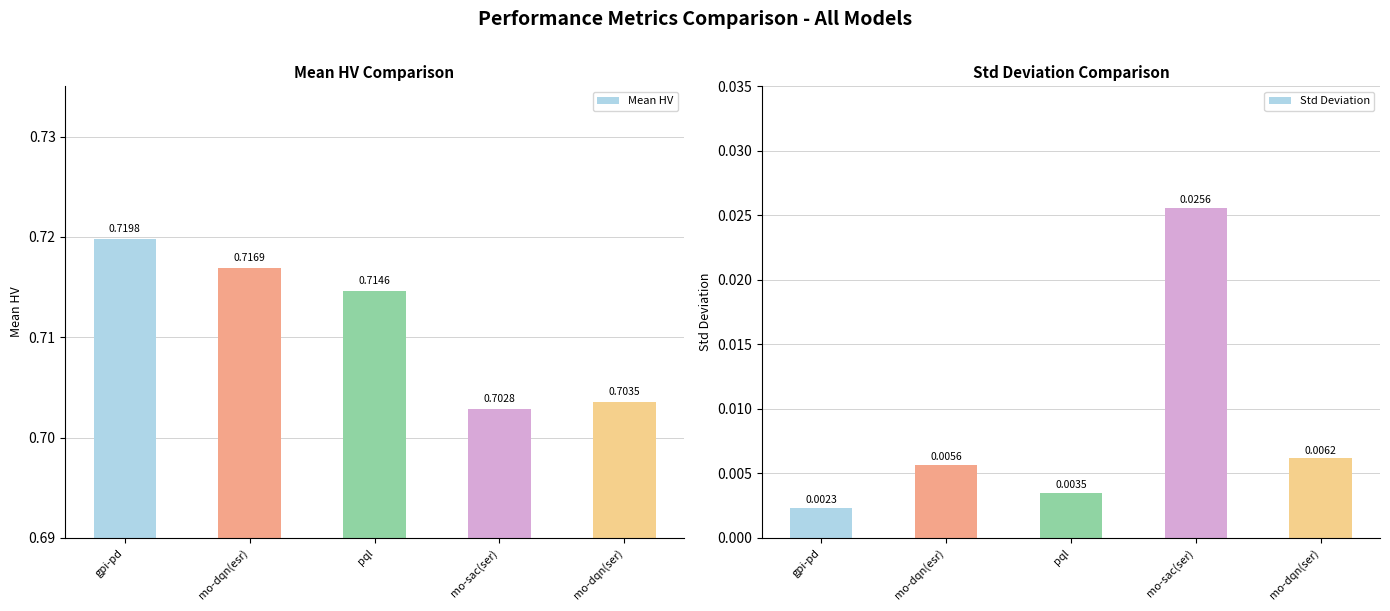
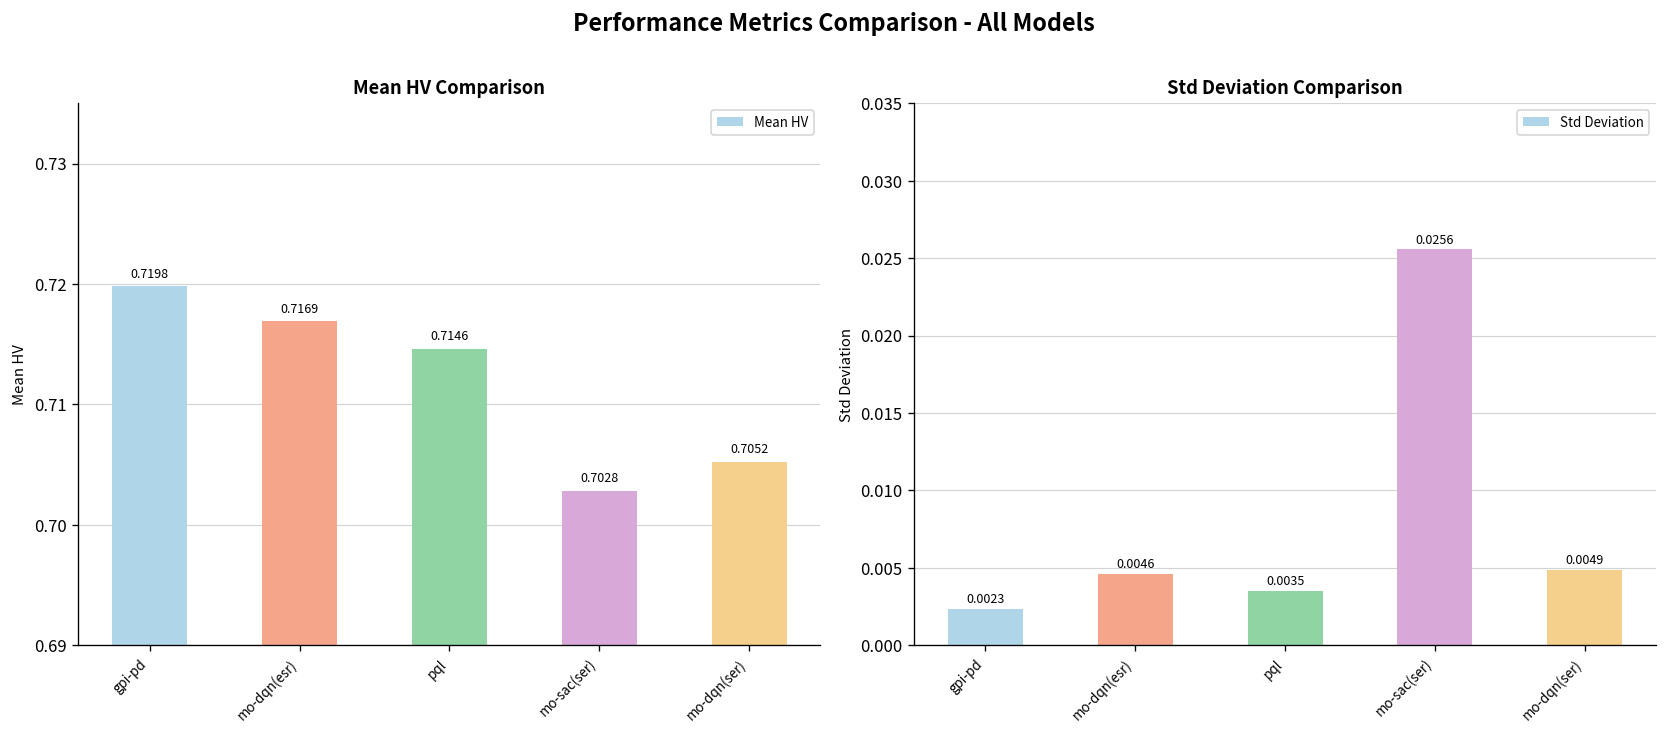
Mean HV Comparison, mo-dqn(ser): 0.7035 -> 0.7052
Std Deviation Comparison, mo-dqn(esr): 0.0056 -> 0.0046
Std Deviation Comparison, mo-dqn(ser): 0.0062 -> 0.0049
